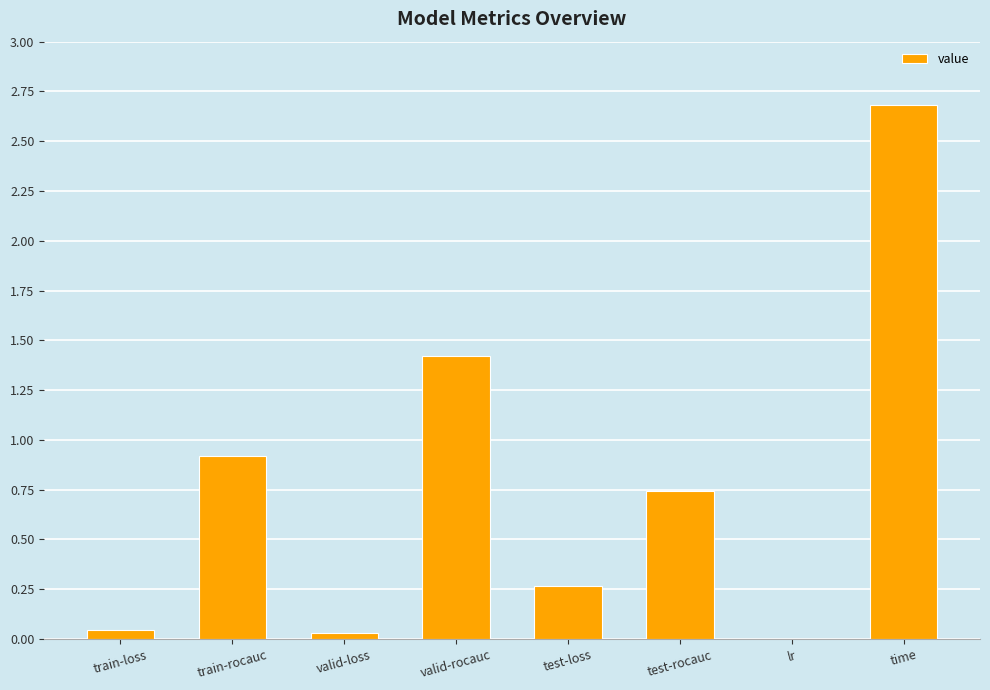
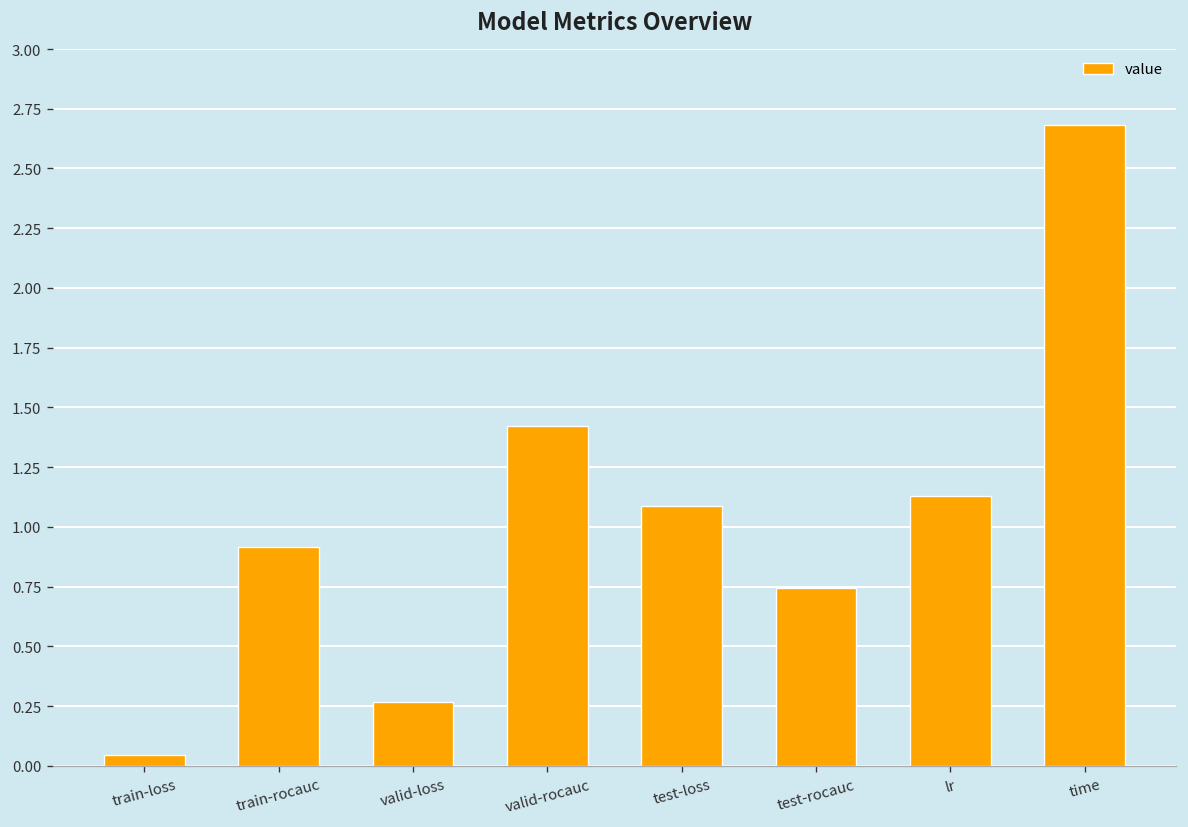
valid-loss: 0.03 -> 0.27
test-loss: 0.27 -> 1.09
lr: 0.00 -> 1.13
